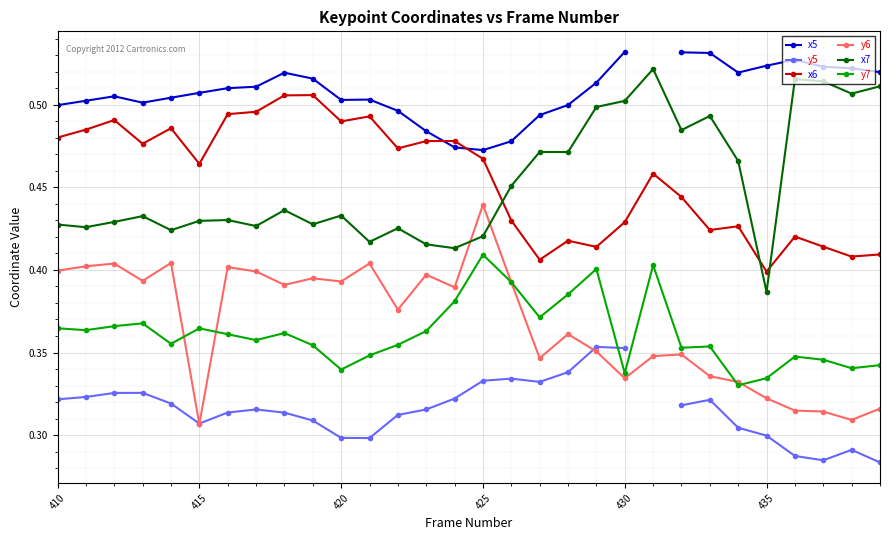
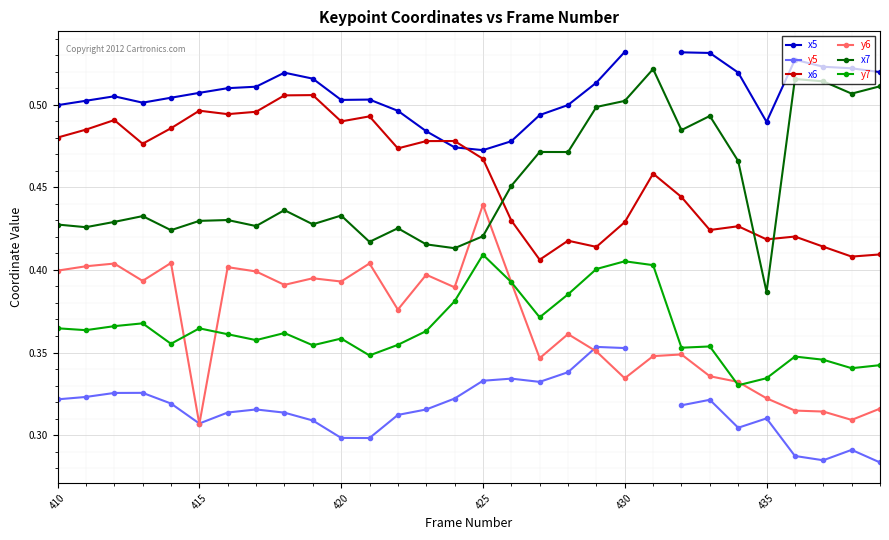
x6, 415: 0.464 -> 0.496
y7, 420: 0.340 -> 0.358
y7, 430: 0.337 -> 0.405
x5, 435: 0.524 -> 0.490
y5, 435: 0.300 -> 0.310
x6, 435: 0.399 -> 0.419
